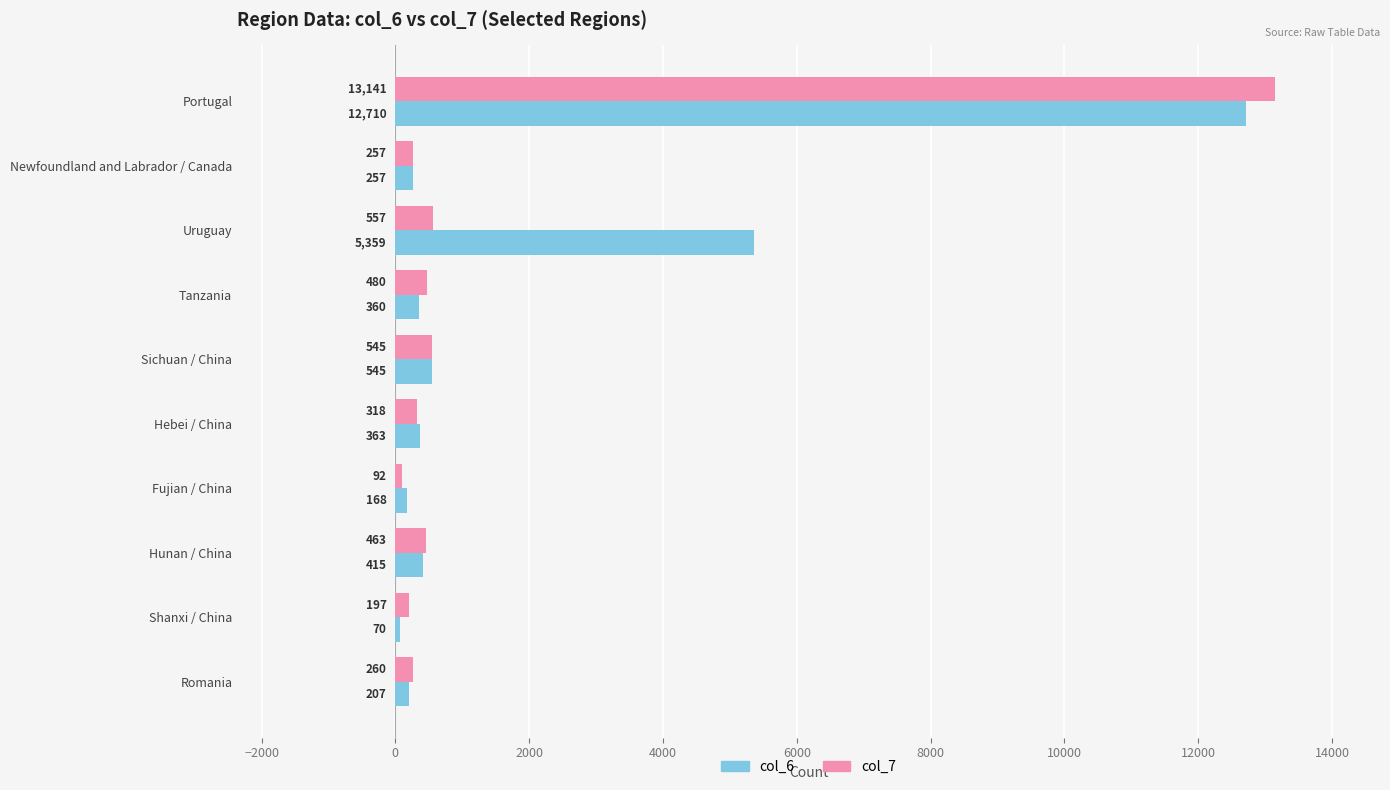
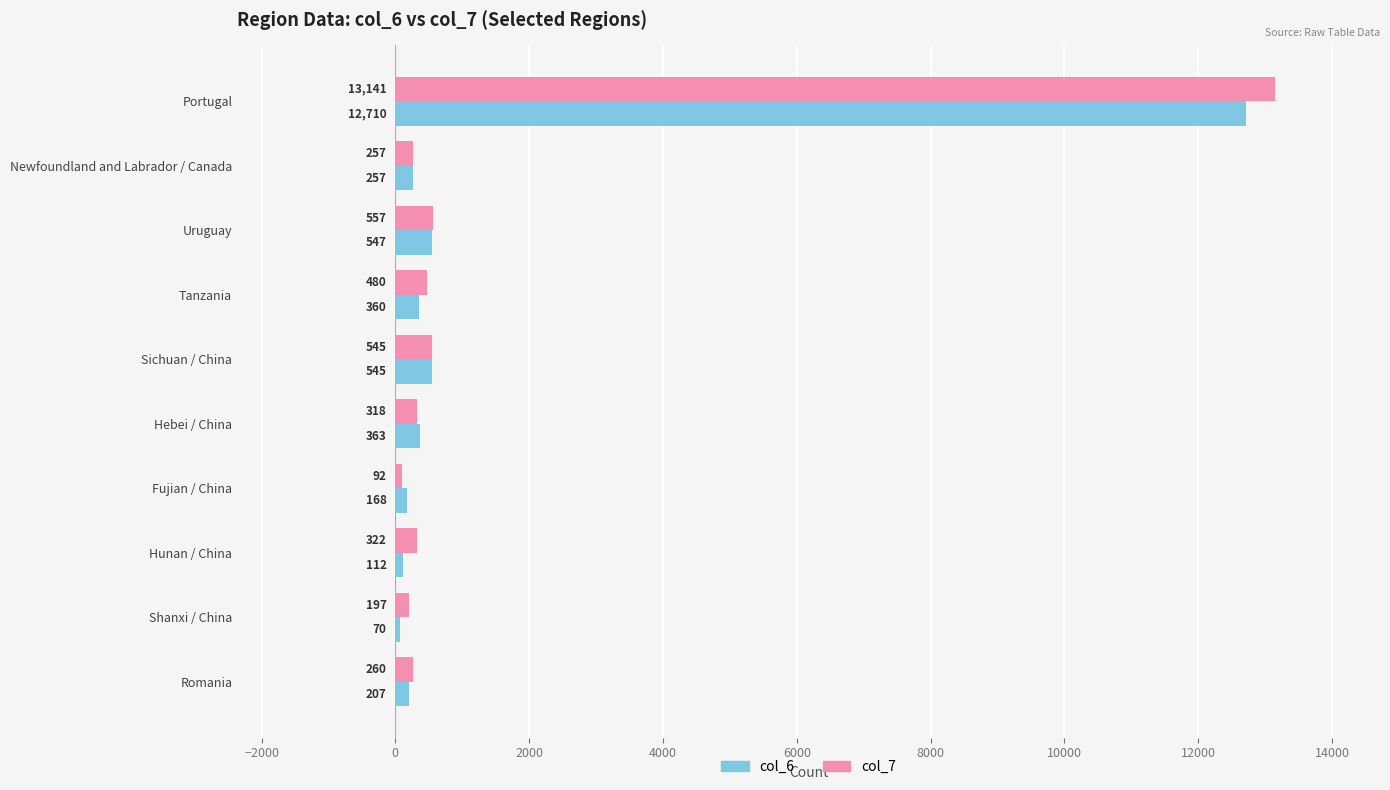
col_6, Uruguay: 5,359 -> 547
col_7, Hunan / China: 463 -> 322
col_6, Hunan / China: 415 -> 112
